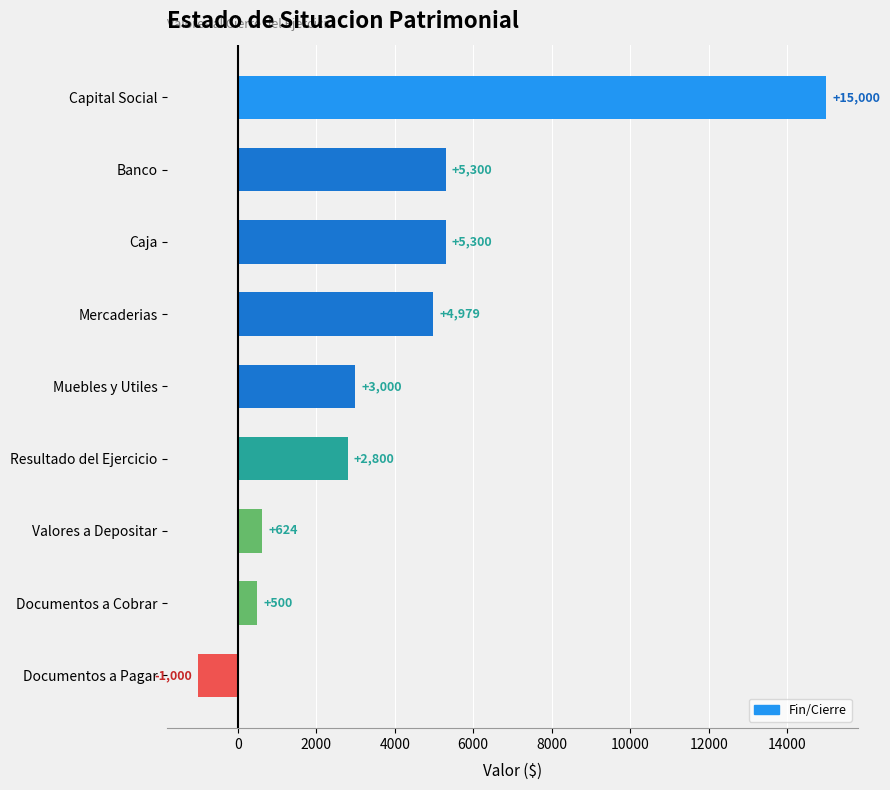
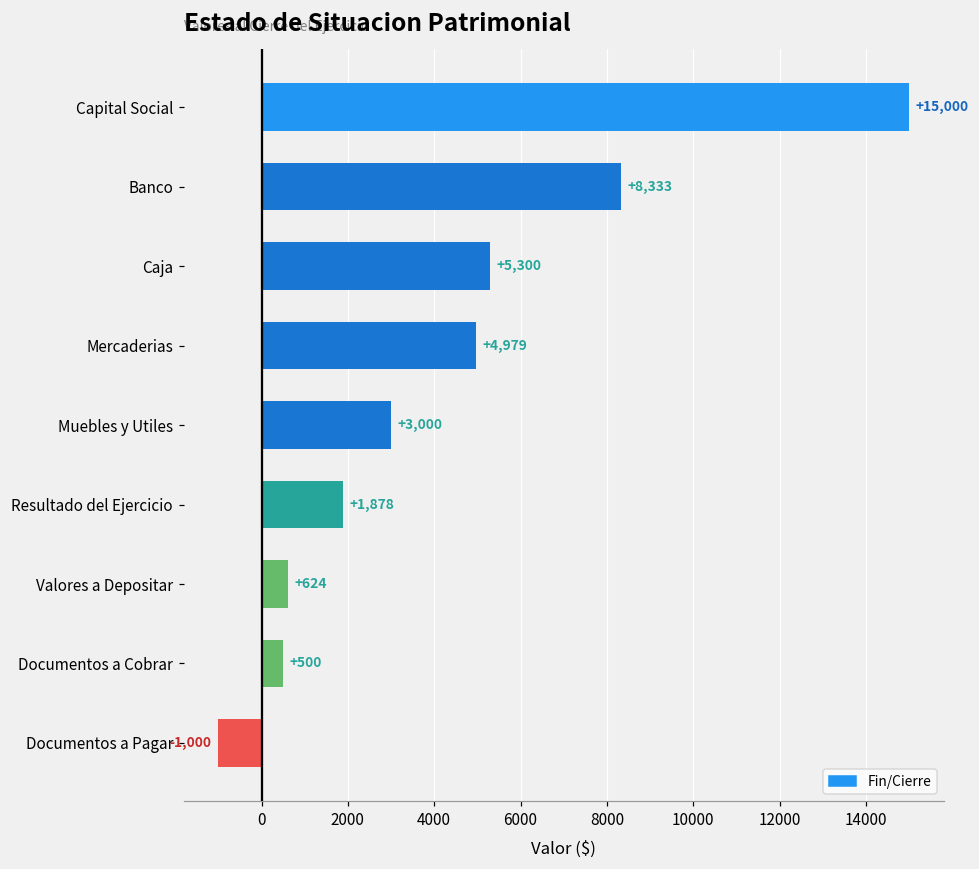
Banco: +5,300 -> +8,333
Resultado del Ejercicio: +2,800 -> +1,878
